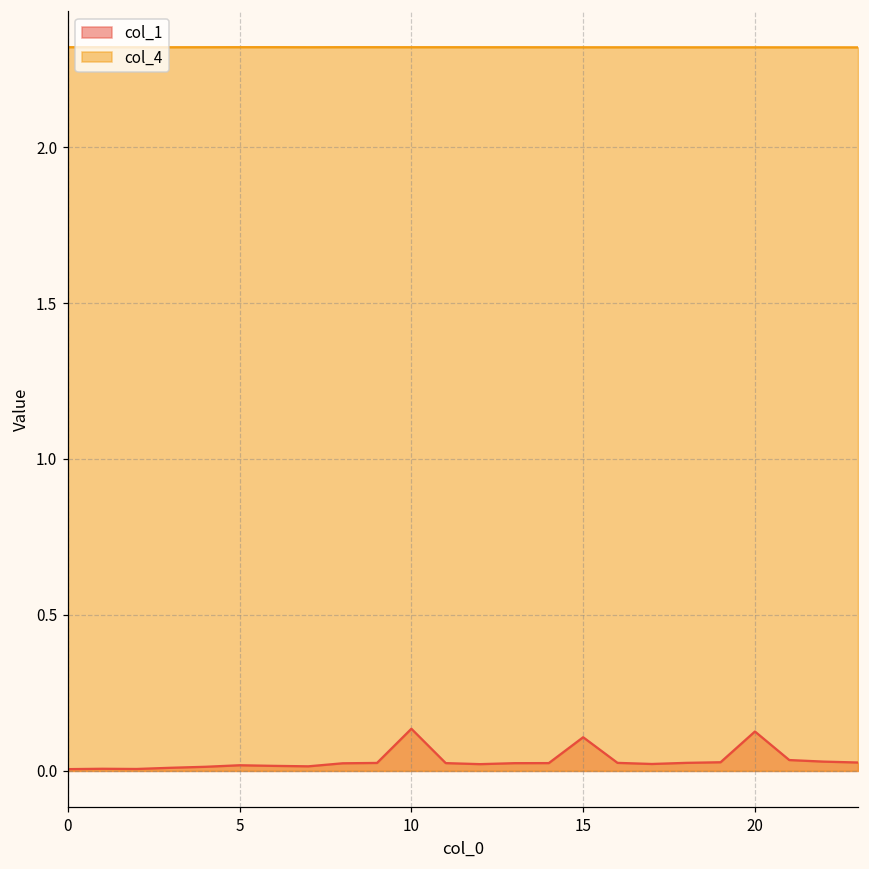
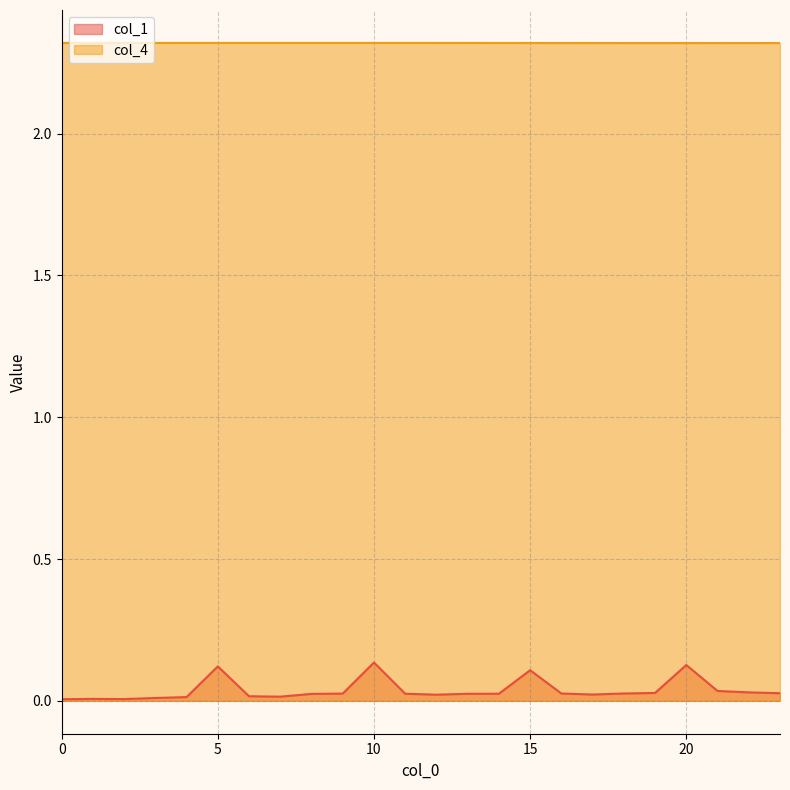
col_1, 5: 0.02 -> 0.12
